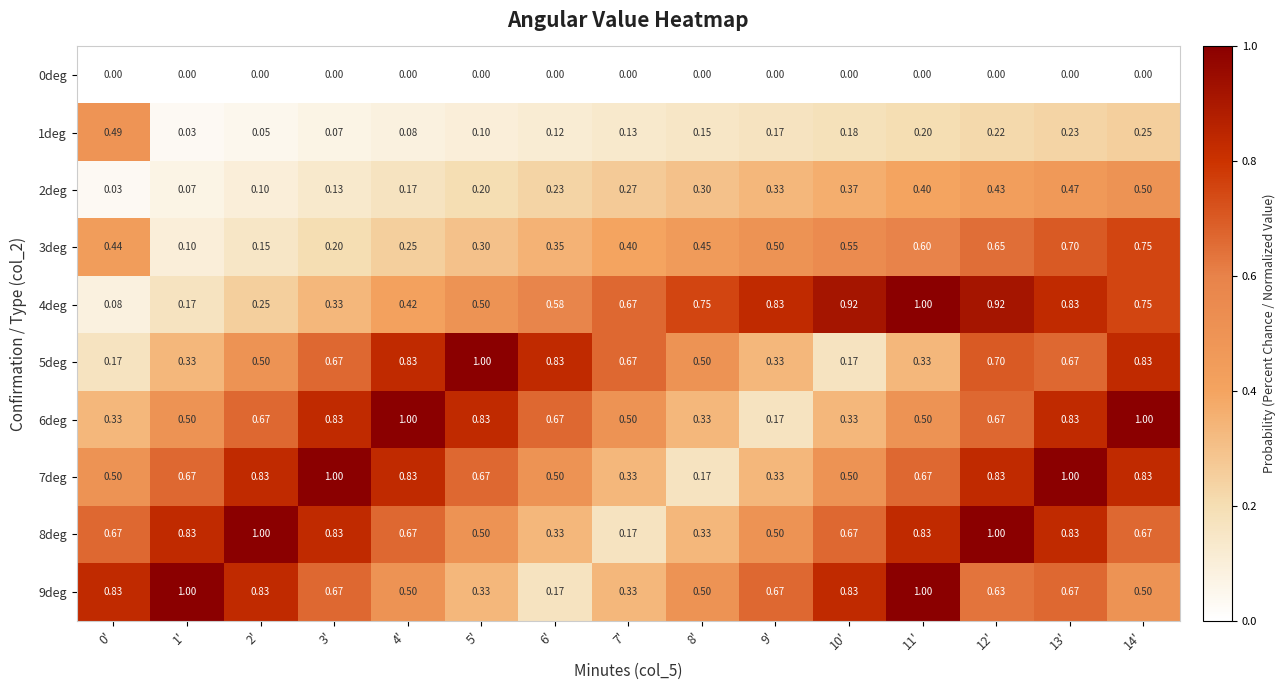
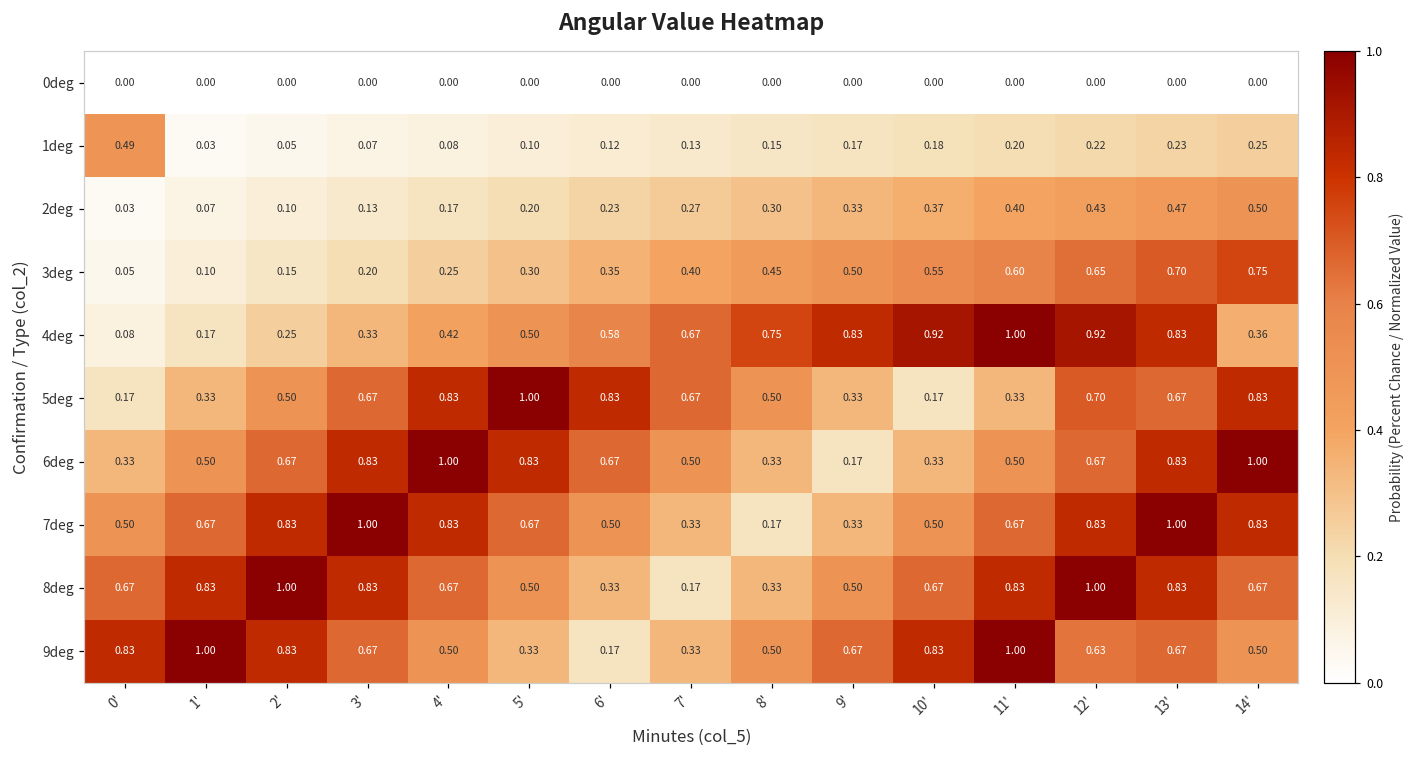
3deg, 0': 0.44 -> 0.05
4deg, 14': 0.75 -> 0.36
